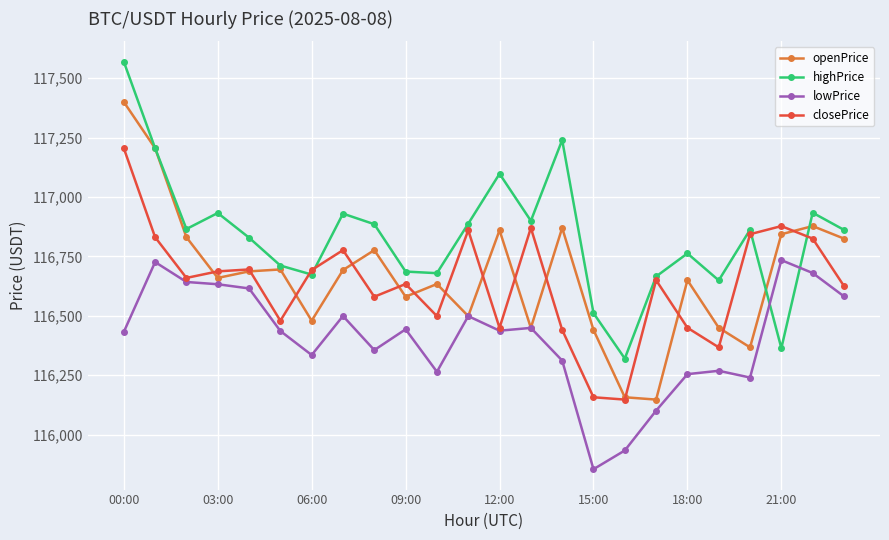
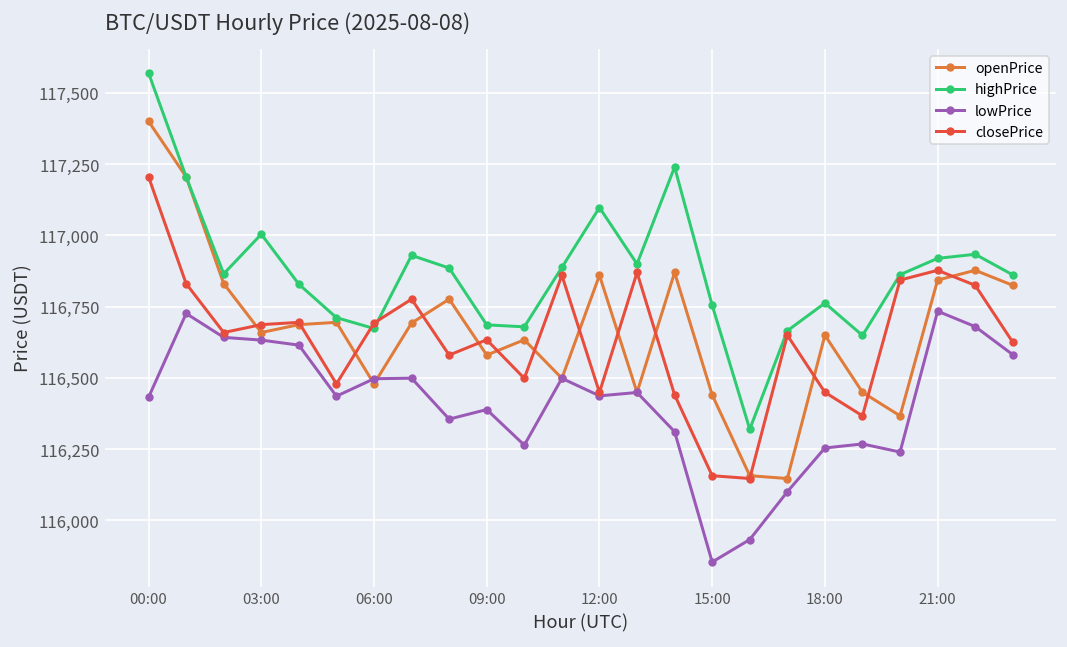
highPrice, 03:00: 116,930 -> 117,000
lowPrice, 06:00: 116,330 -> 116,500
lowPrice, 09:00: 116,440 -> 116,390
highPrice, 15:00: 116,510 -> 116,750
highPrice, 21:00: 116,360 -> 116,920
